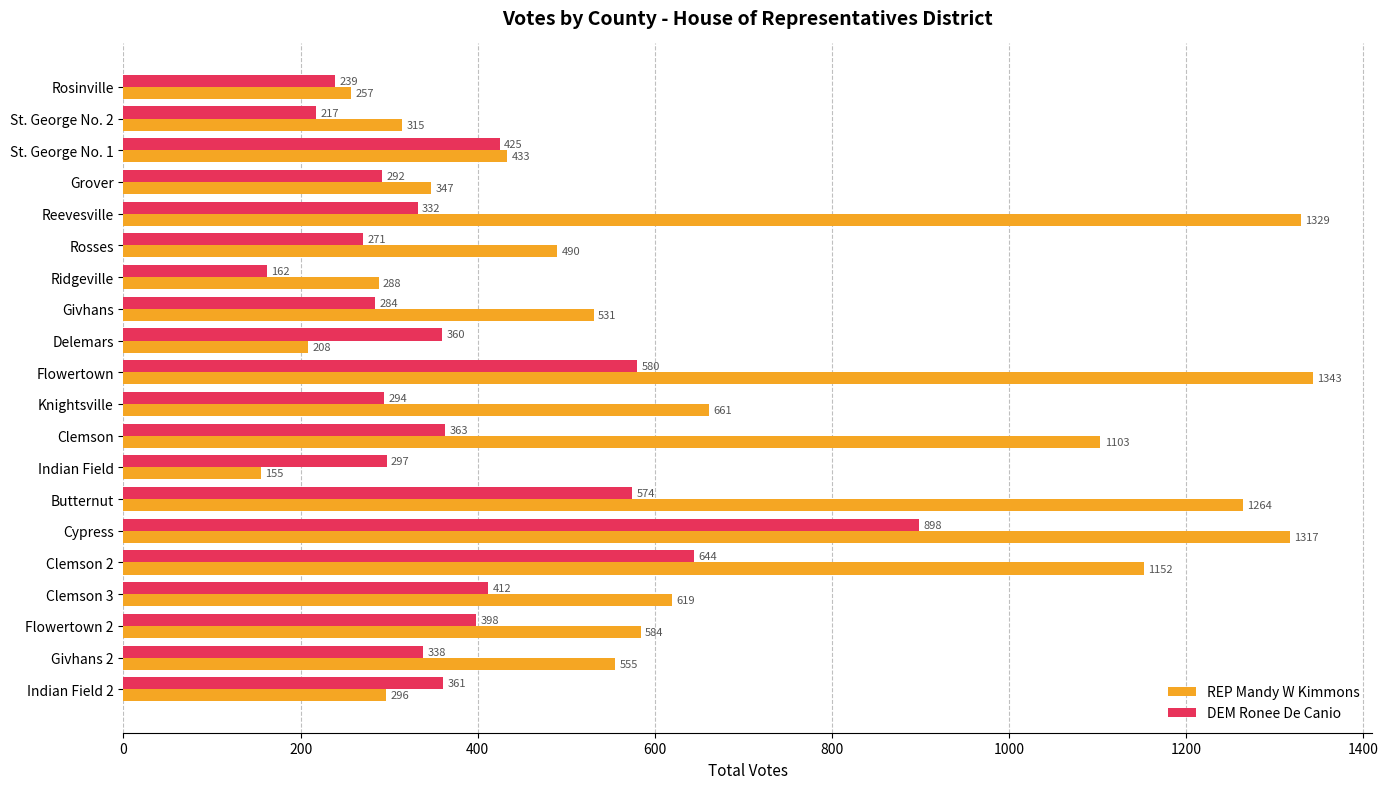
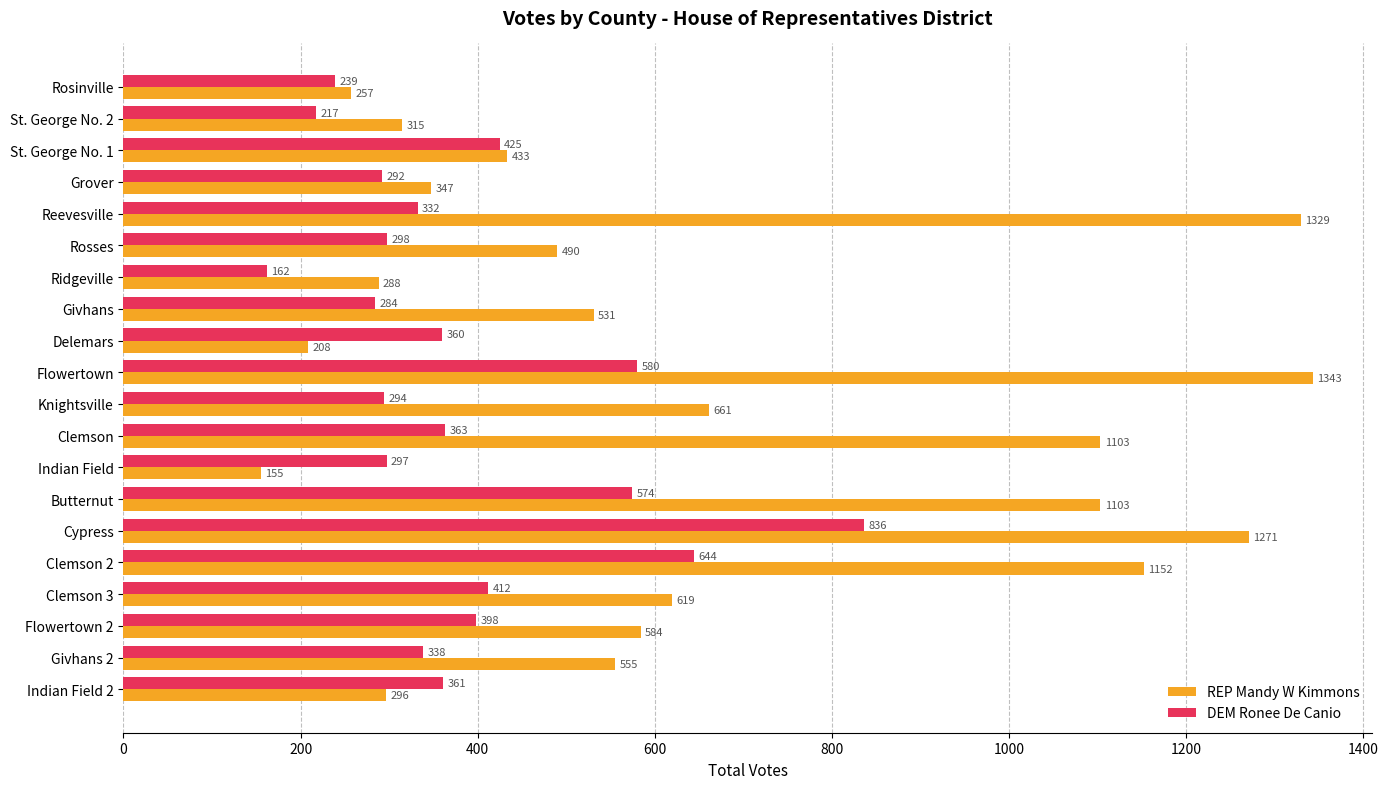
DEM Ronee De Canio, Rosses: 271 -> 298
REP Mandy W Kimmons, Butternut: 1264 -> 1103
DEM Ronee De Canio, Cypress: 898 -> 836
REP Mandy W Kimmons, Cypress: 1317 -> 1271
